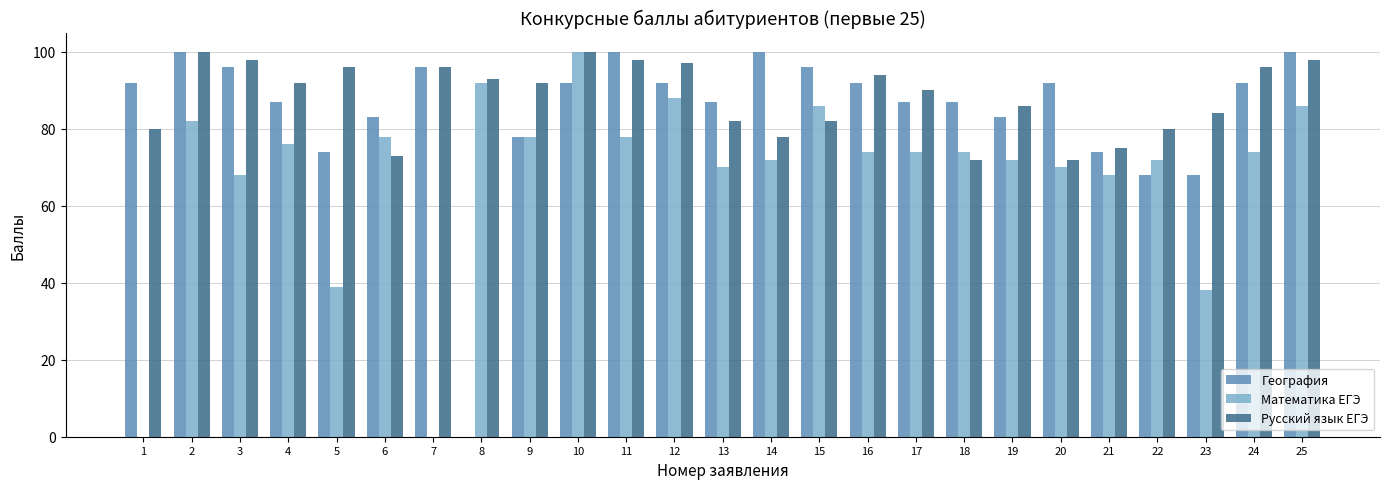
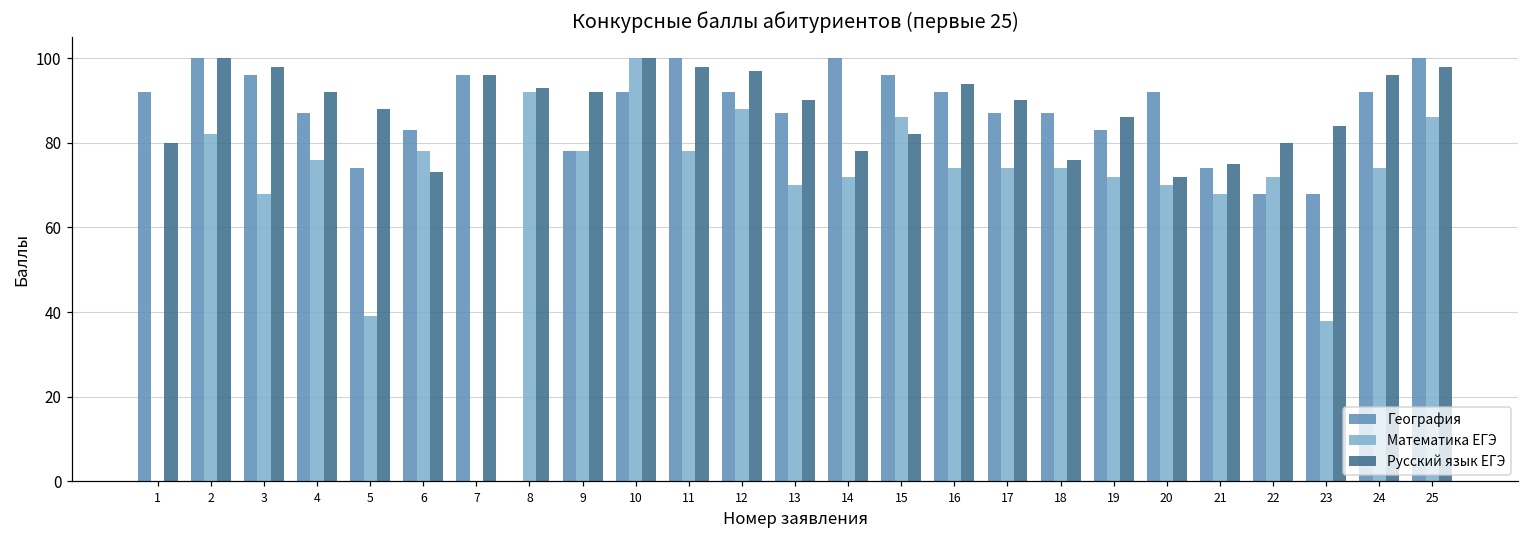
Русский язык ЕГЭ, 5: 96 -> 88
Русский язык ЕГЭ, 13: 82 -> 90
Русский язык ЕГЭ, 18: 72 -> 76
